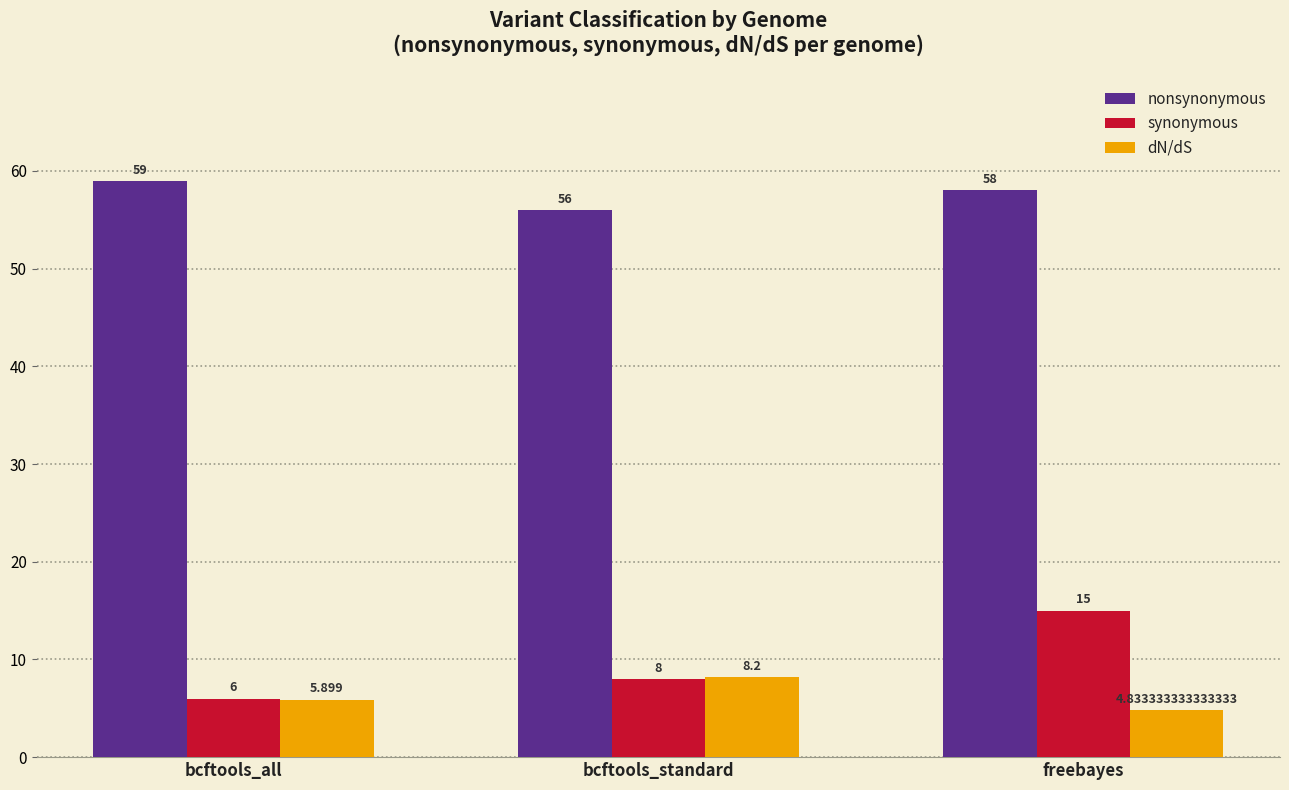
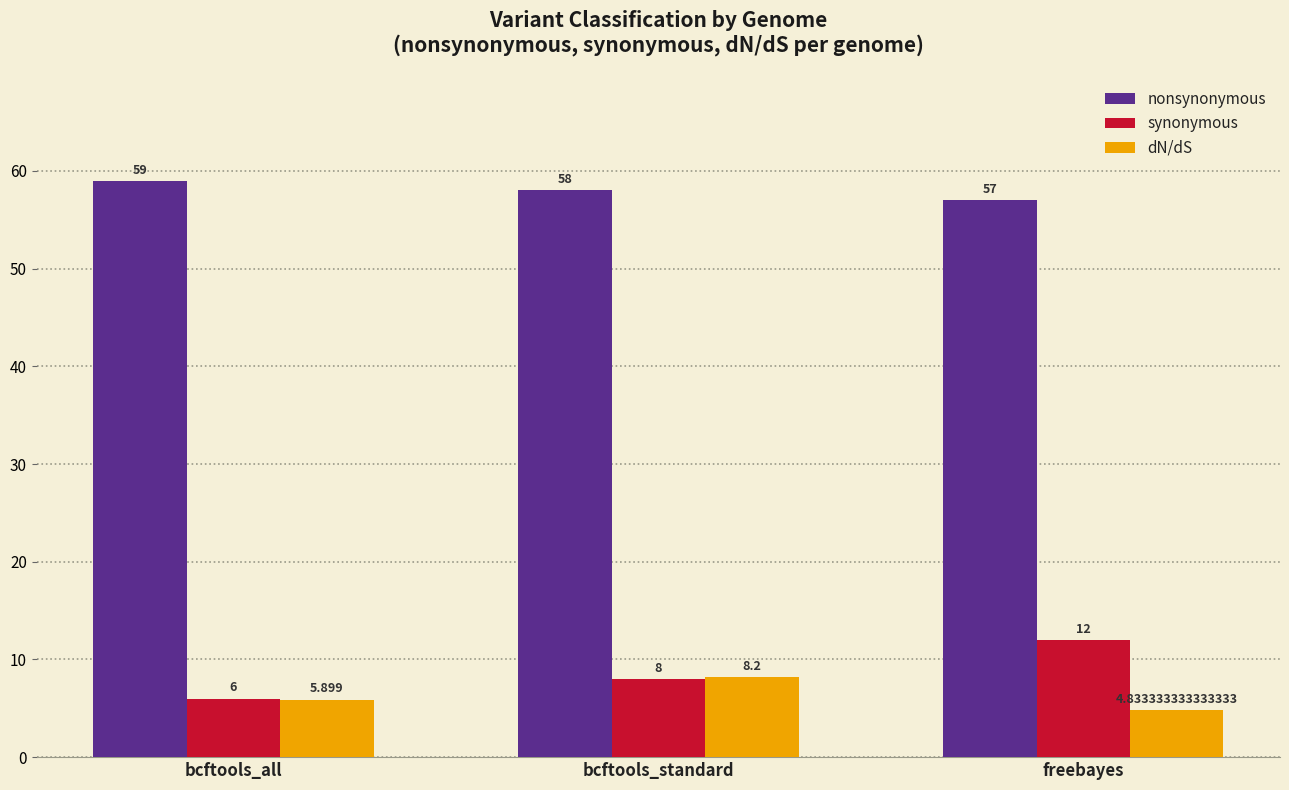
nonsynonymous, bcftools_standard: 56 -> 58
nonsynonymous, freebayes: 58 -> 57
synonymous, freebayes: 15 -> 12
